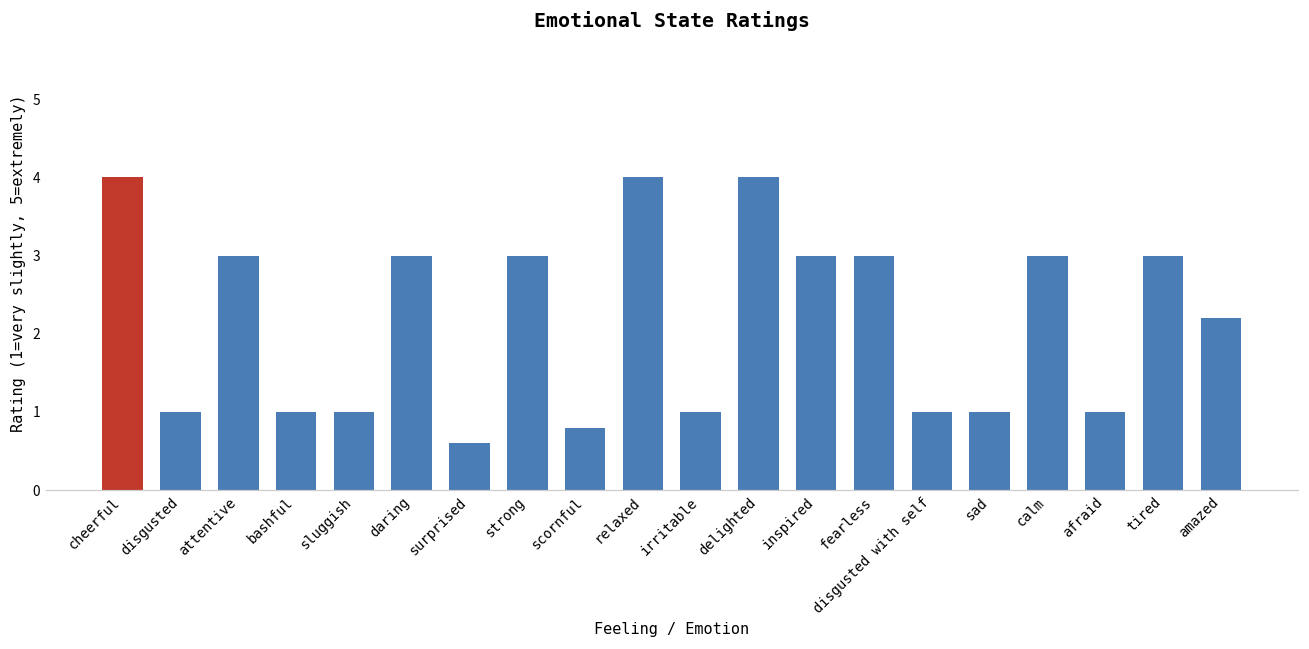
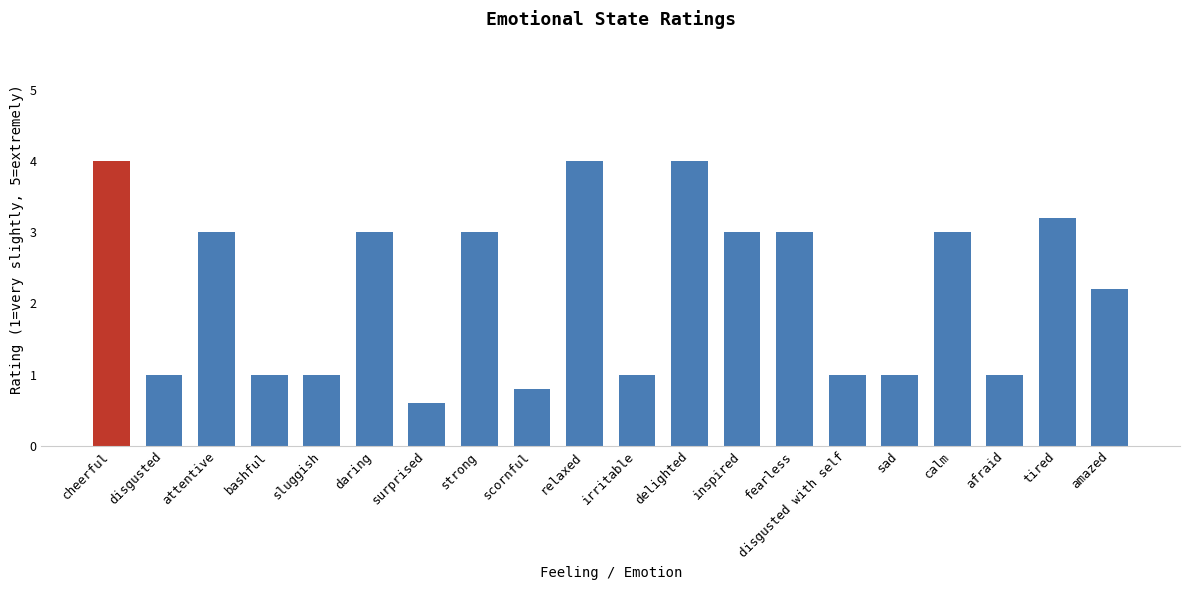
tired: 3.0 -> 3.2
